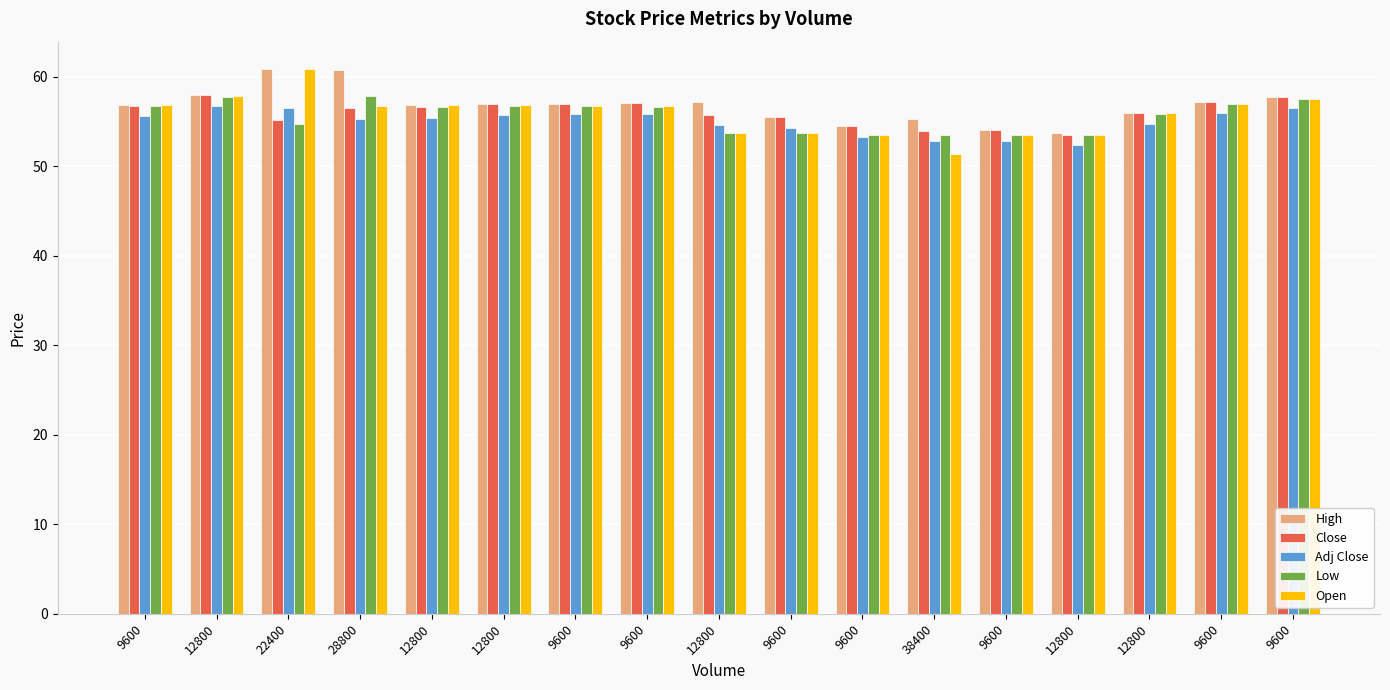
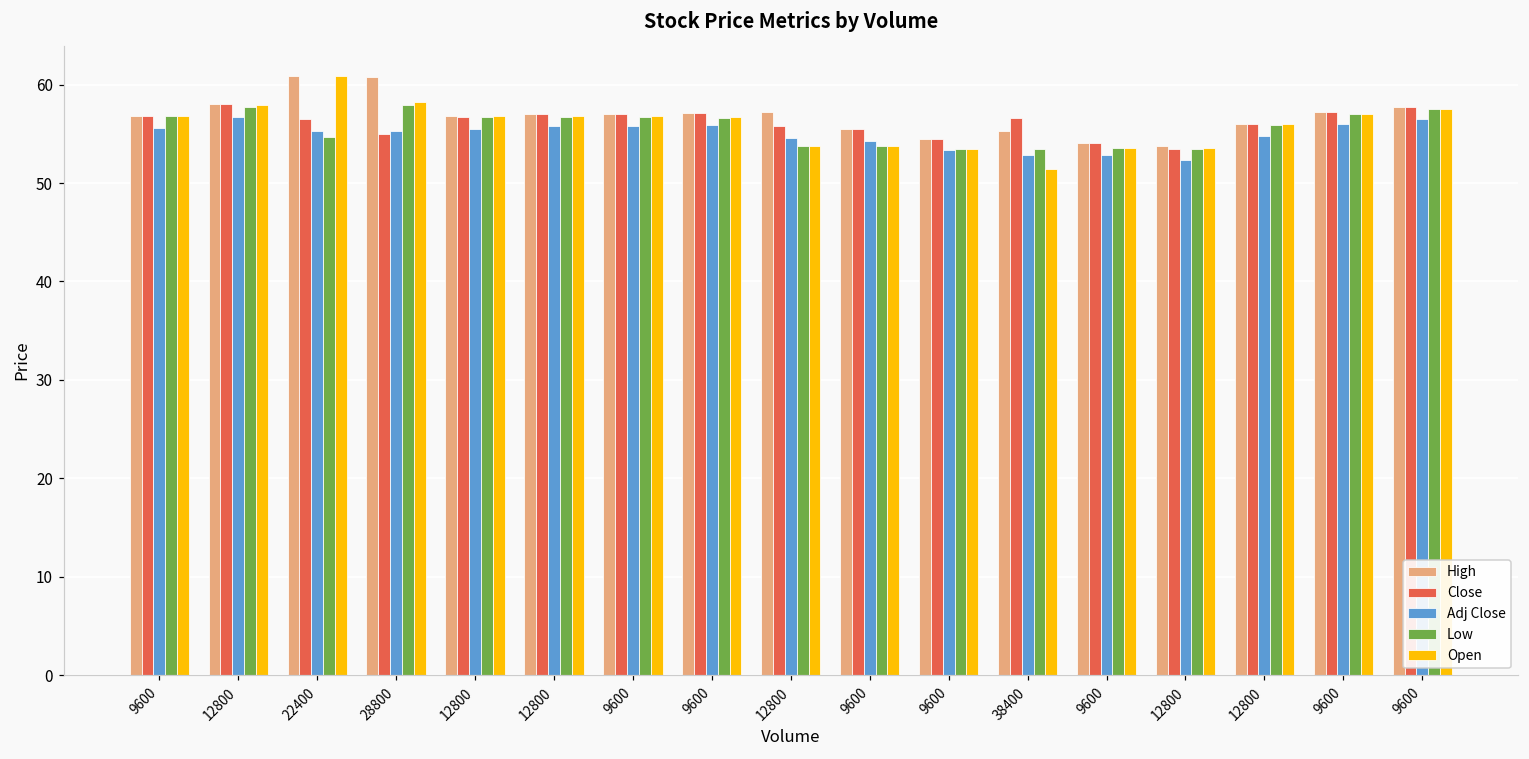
Close, 22400: 55 -> 57
Adj Close, 22400: 56 -> 55
Close, 28800: 57 -> 55
Open, 28800: 57 -> 58
Close, 38400: 54 -> 57
